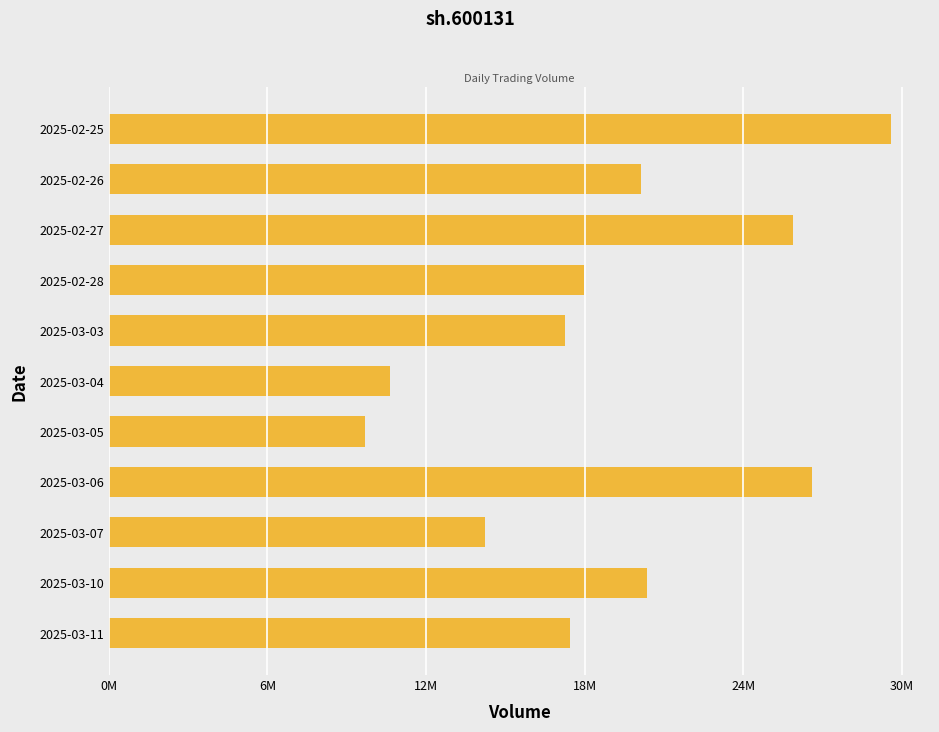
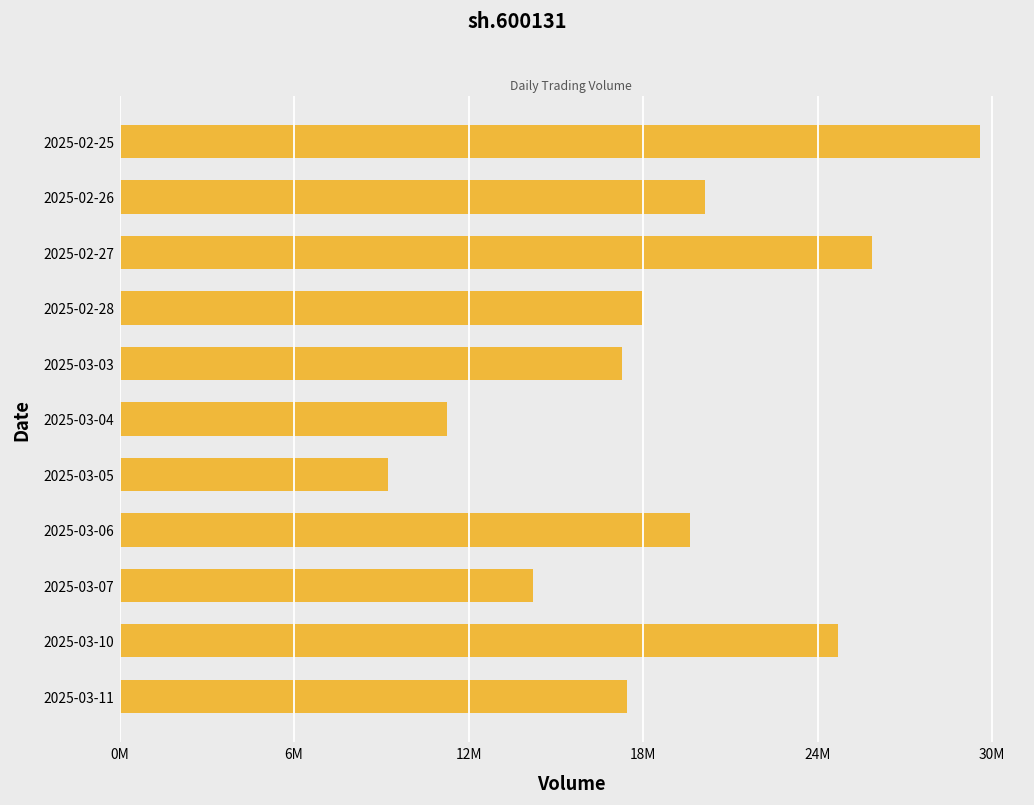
2025-03-04: 10600000 -> 11200000
2025-03-05: 9700000 -> 9200000
2025-03-06: 26600000 -> 19600000
2025-03-10: 20300000 -> 24700000
